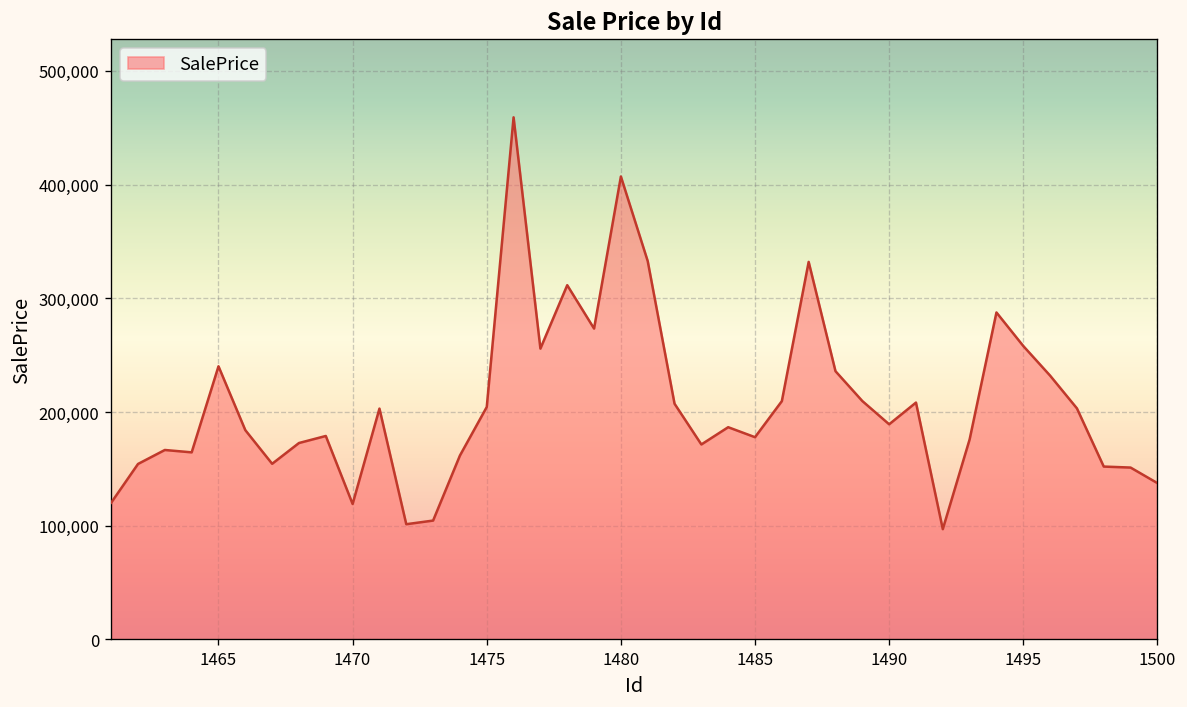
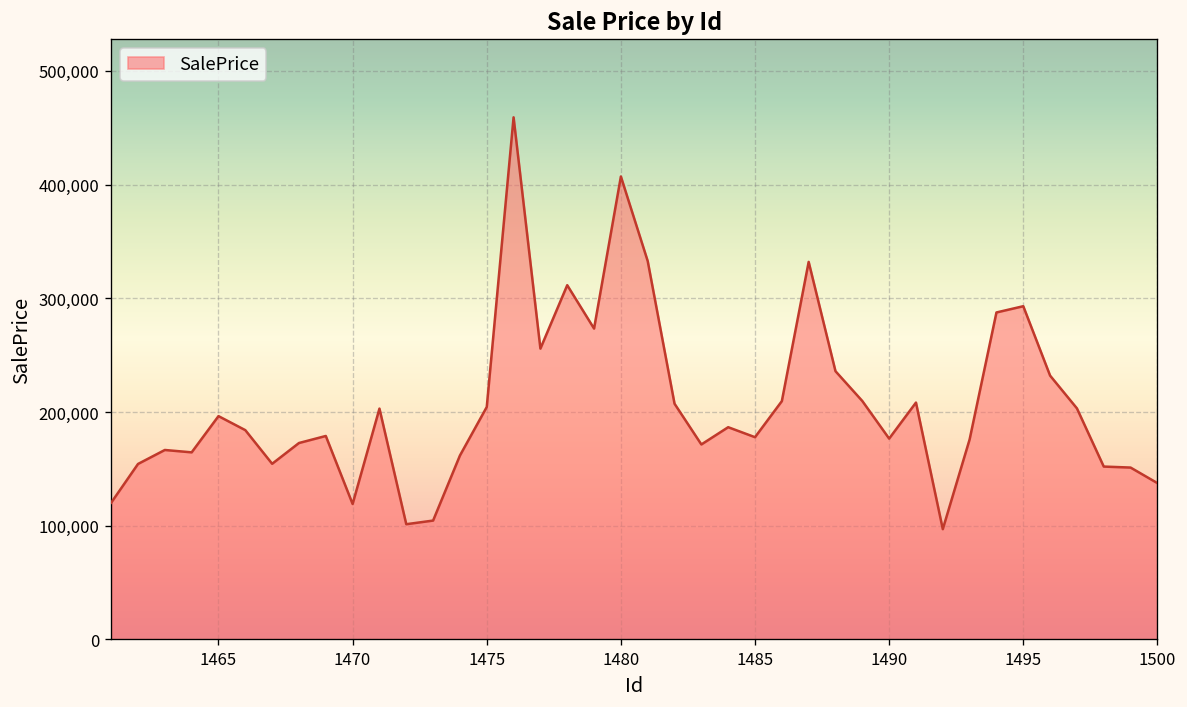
1465: 240,000 -> 200,000
1490: 190,000 -> 180,000
1495: 260,000 -> 290,000
